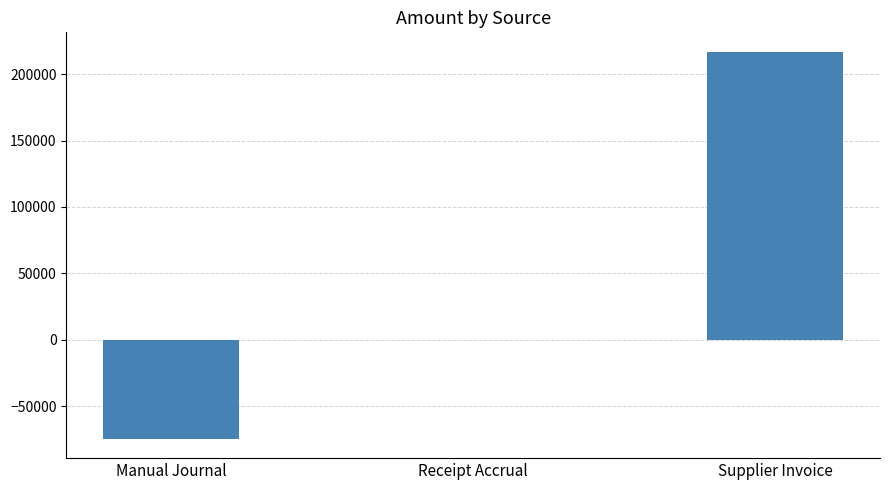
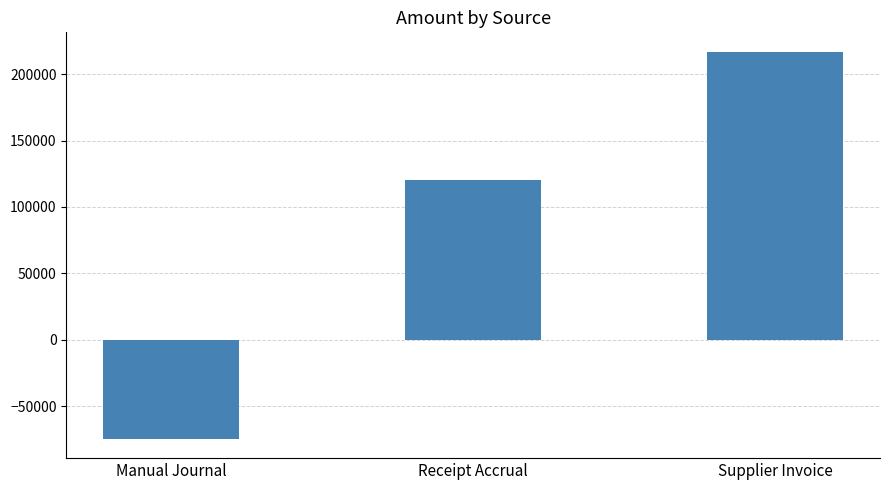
Receipt Accrual: 0 -> 120000
